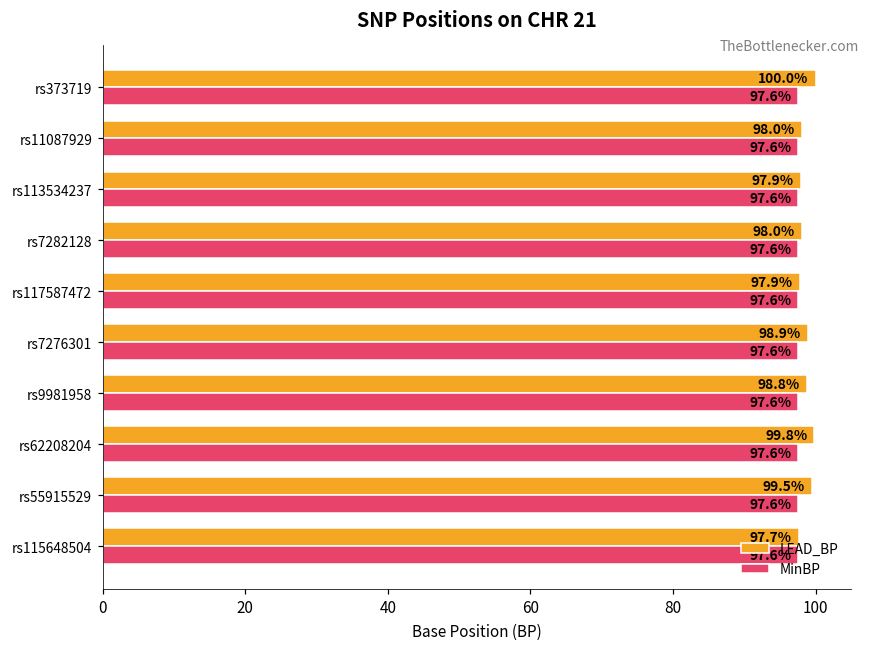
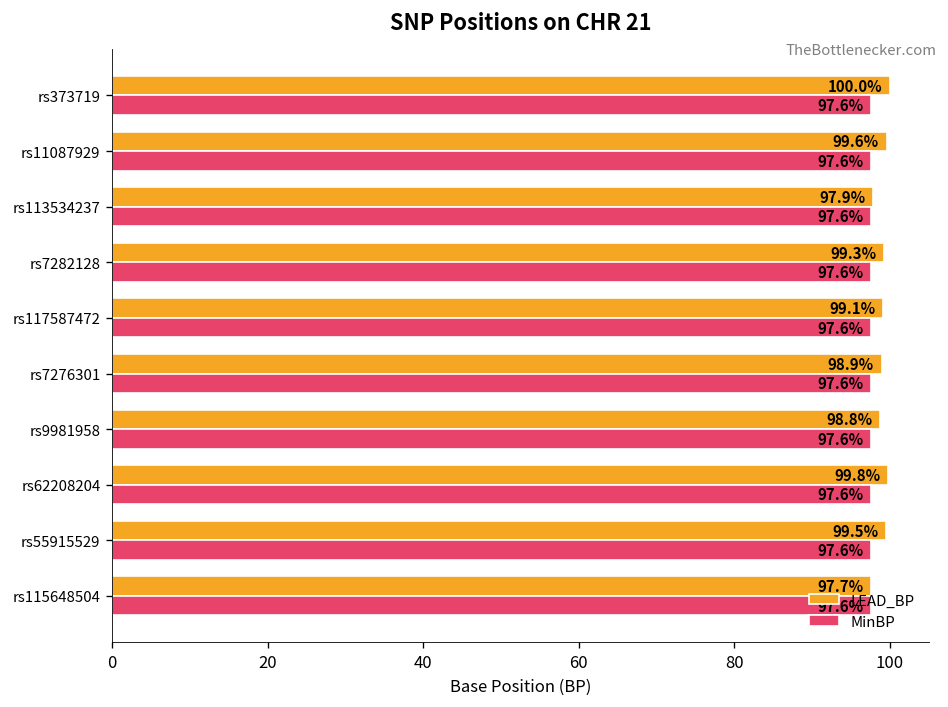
LEAD_BP, rs11087929: 98.0% -> 99.6%
LEAD_BP, rs7282128: 98.0% -> 99.3%
LEAD_BP, rs117587472: 97.9% -> 99.1%
